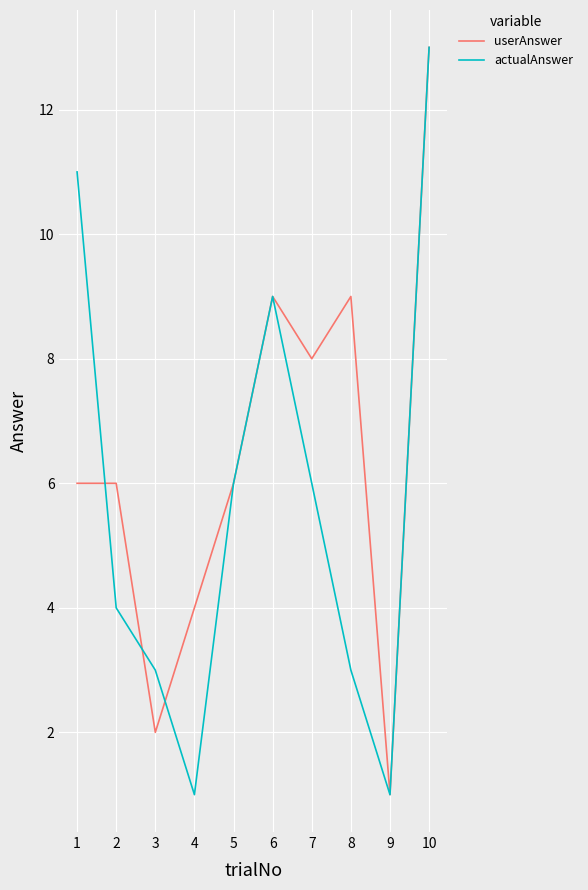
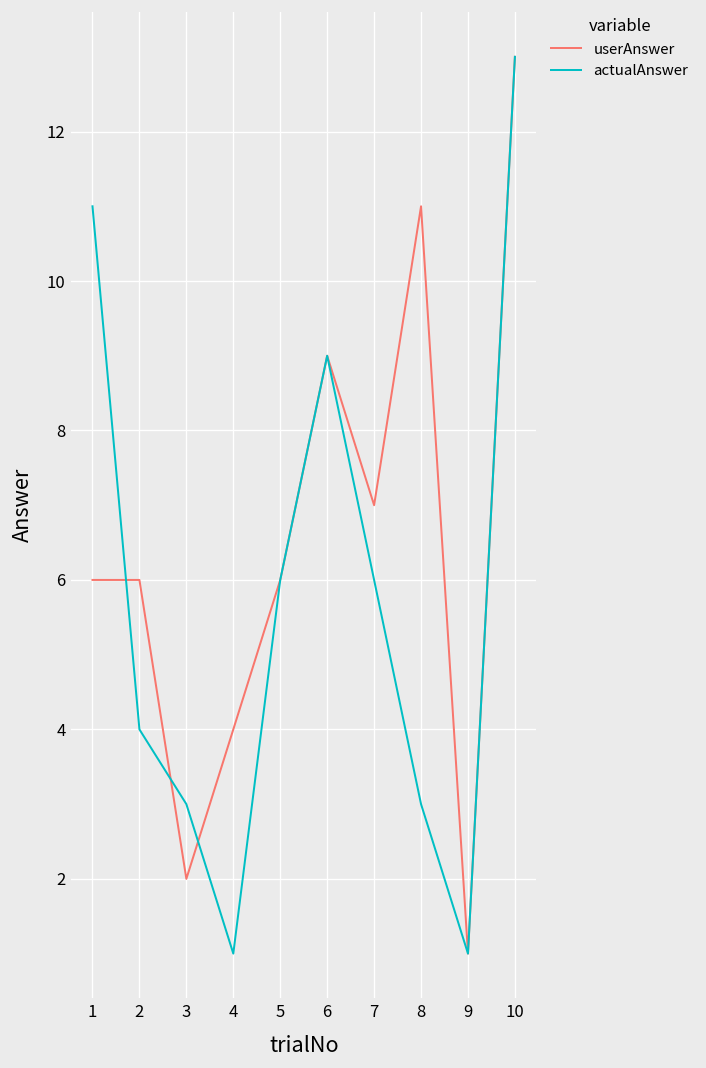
userAnswer, 7: 8 -> 7
userAnswer, 8: 9 -> 11
